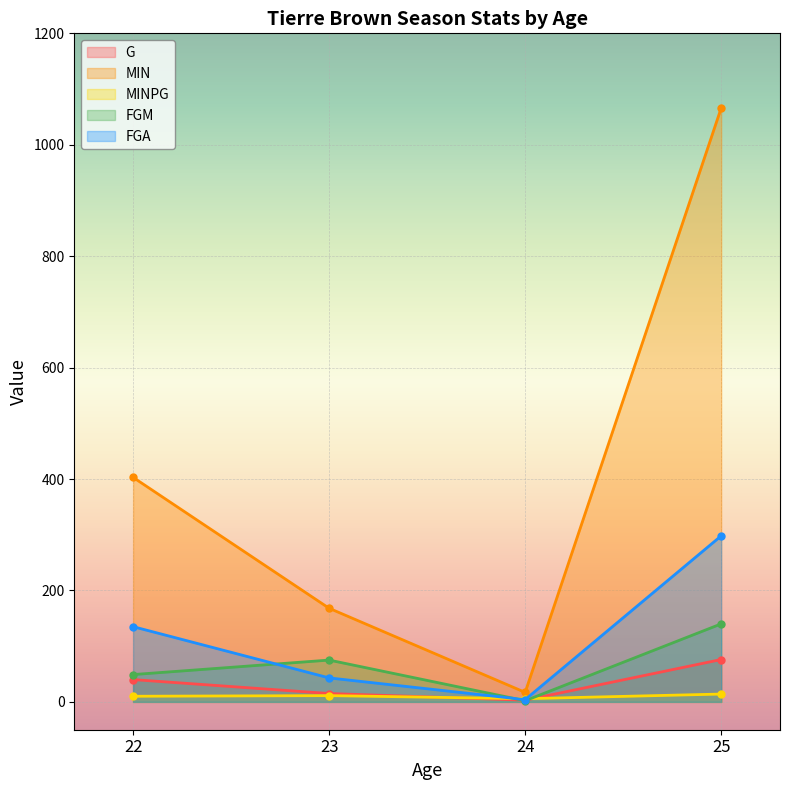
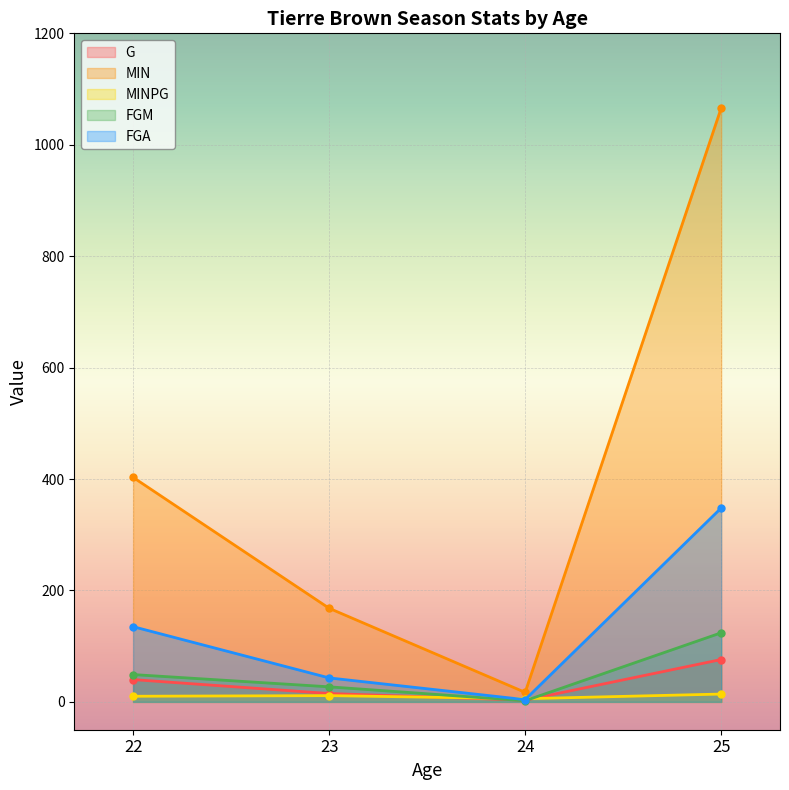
FGM, 23: 80 -> 30
FGM, 25: 140 -> 120
FGA, 25: 300 -> 350
